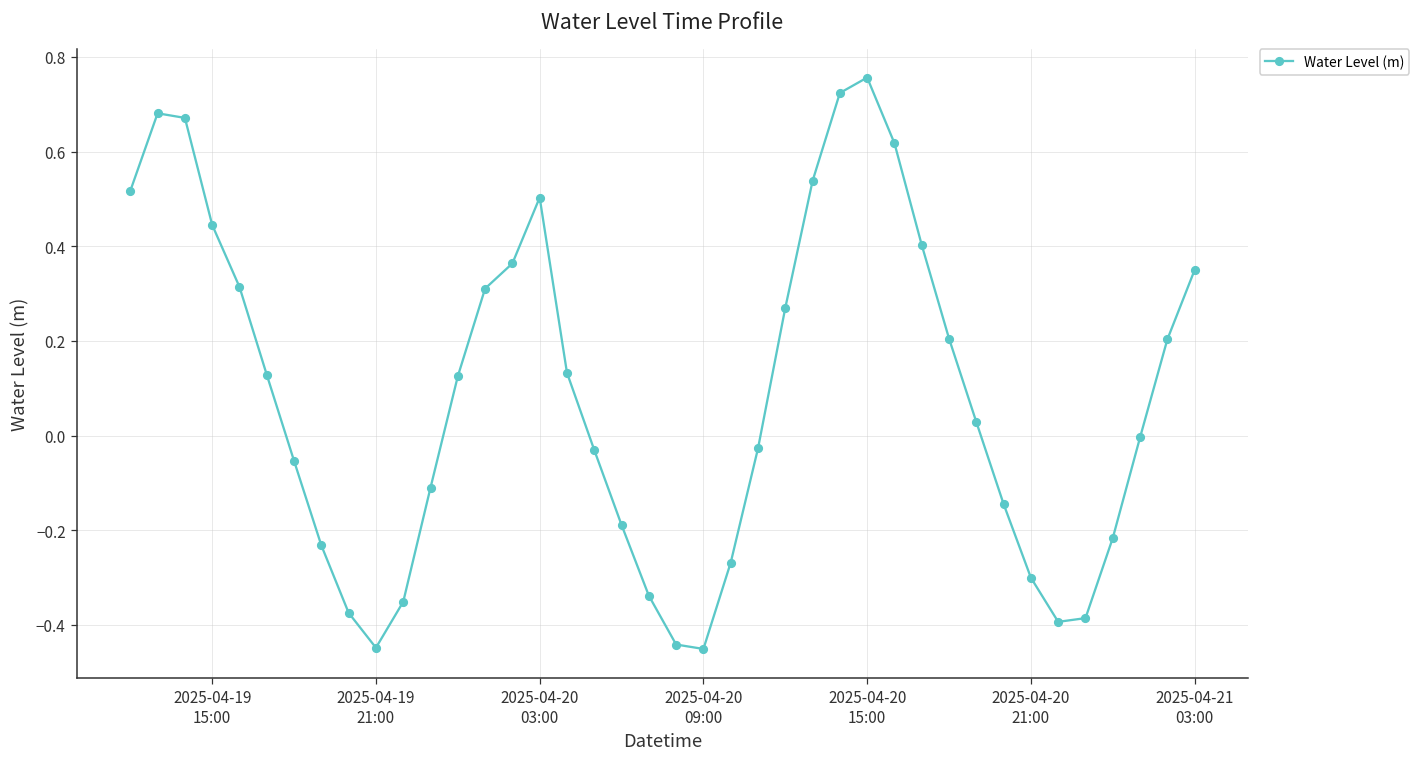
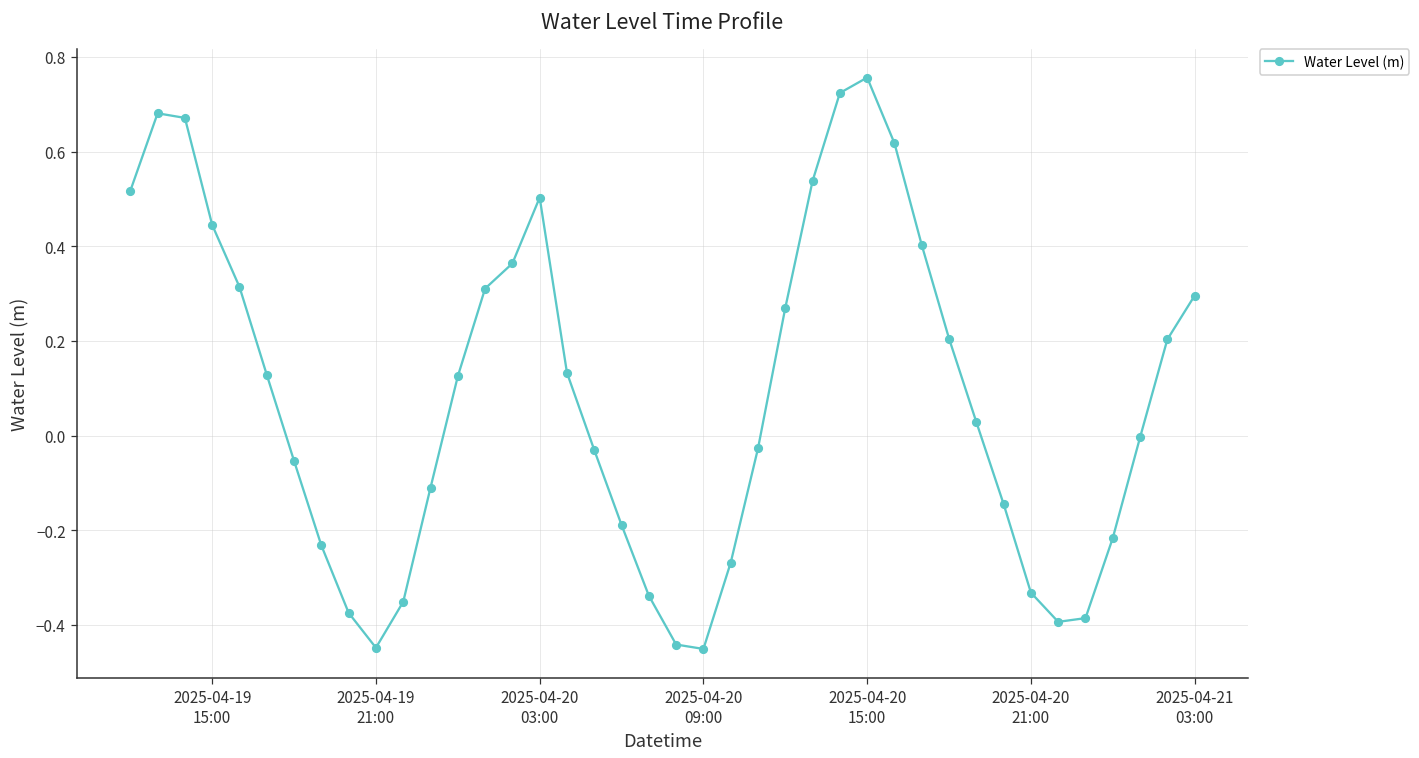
2025-04-20 21:00: -0.30 -> -0.33
2025-04-21 03:00: 0.35 -> 0.30
